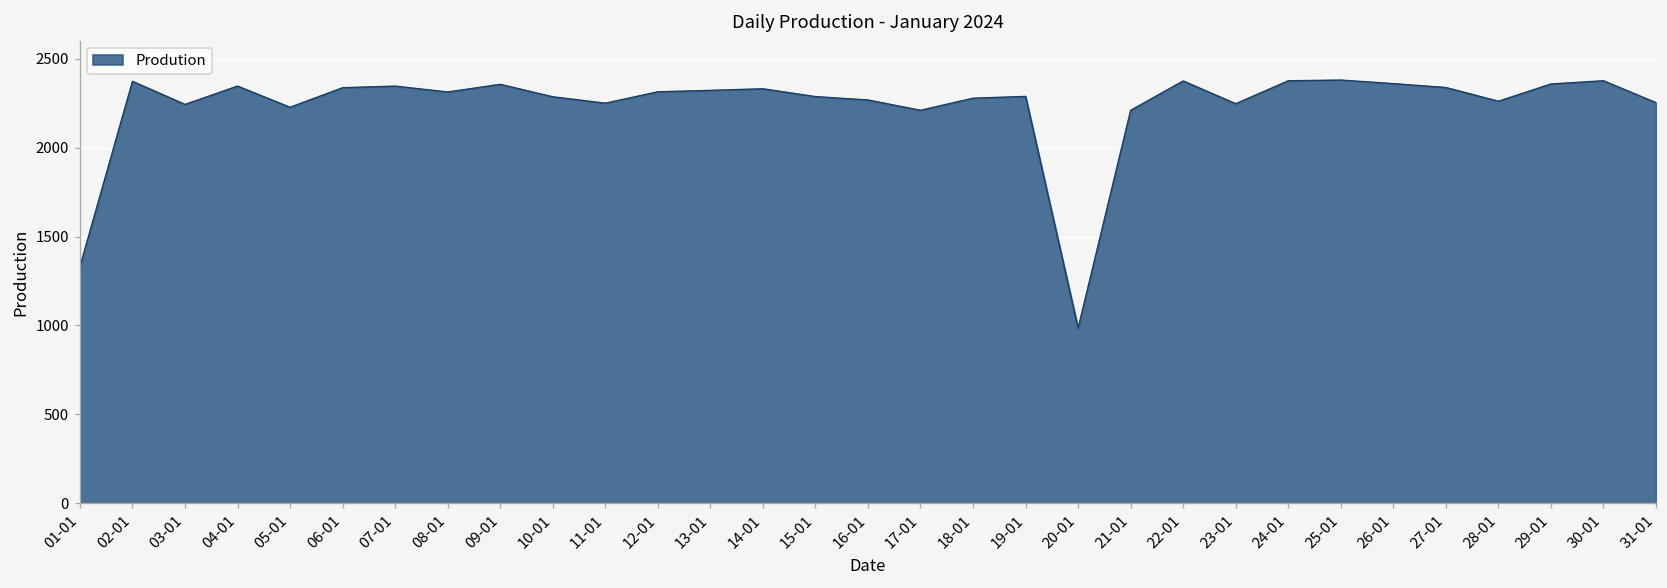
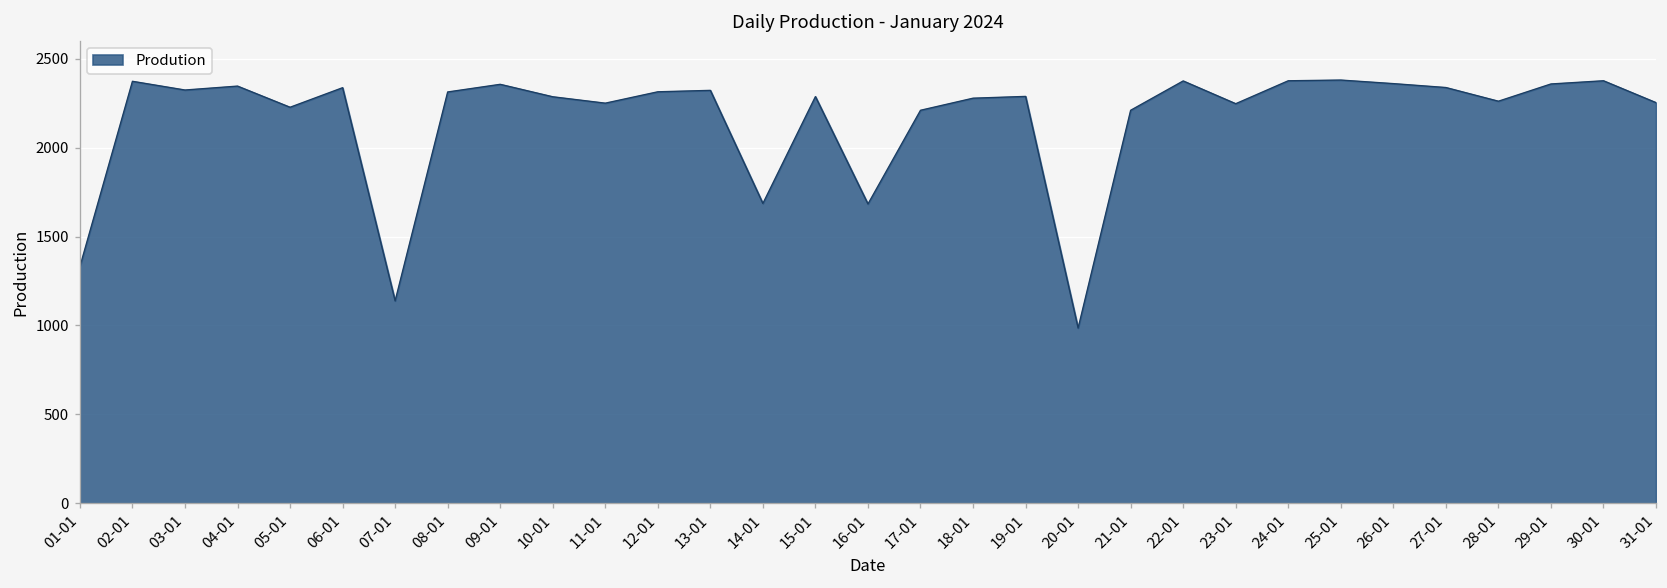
03-01: 2240 -> 2320
07-01: 2350 -> 1140
14-01: 2330 -> 1690
16-01: 2270 -> 1680
